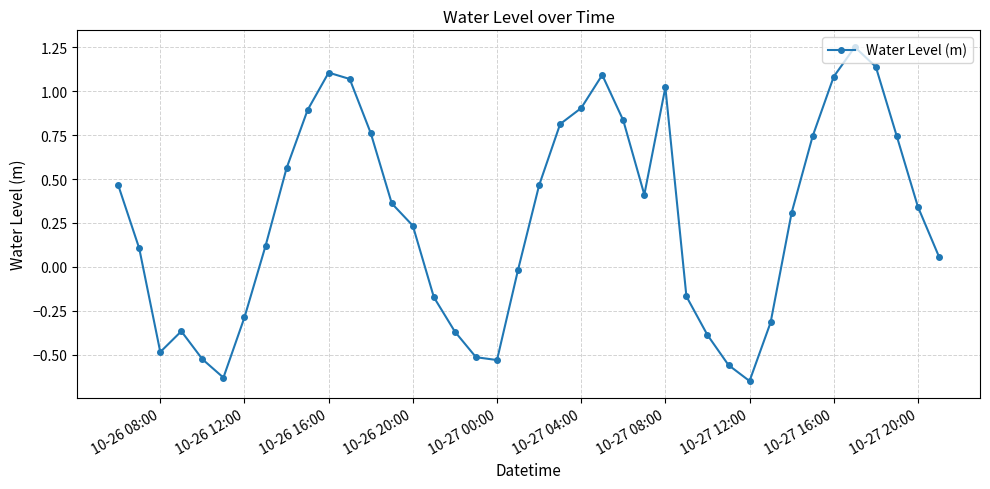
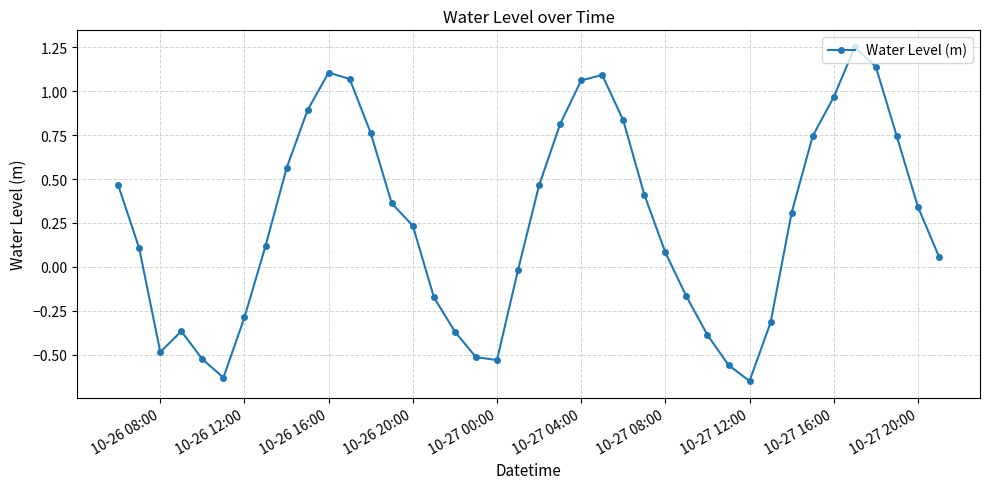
10-27 04:00: 0.90 -> 1.06
10-27 08:00: 1.02 -> 0.08
10-27 16:00: 1.08 -> 0.97
